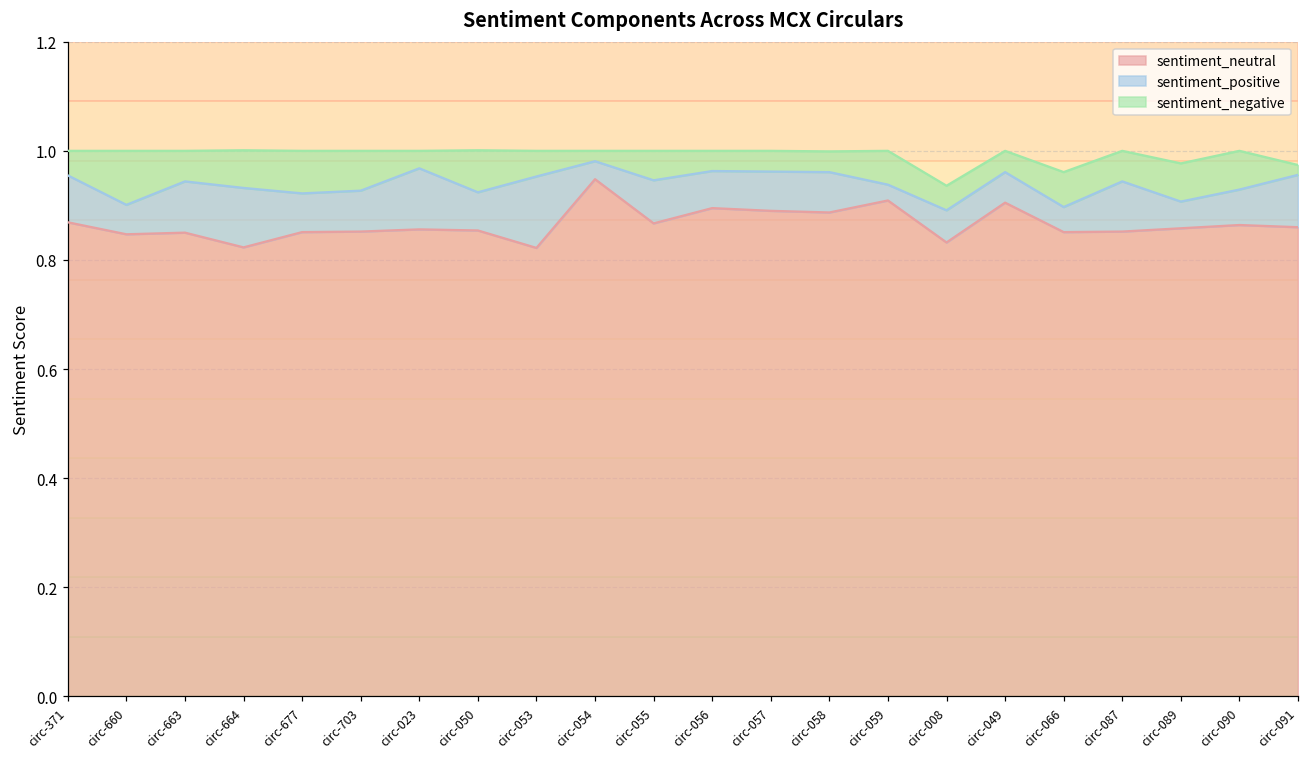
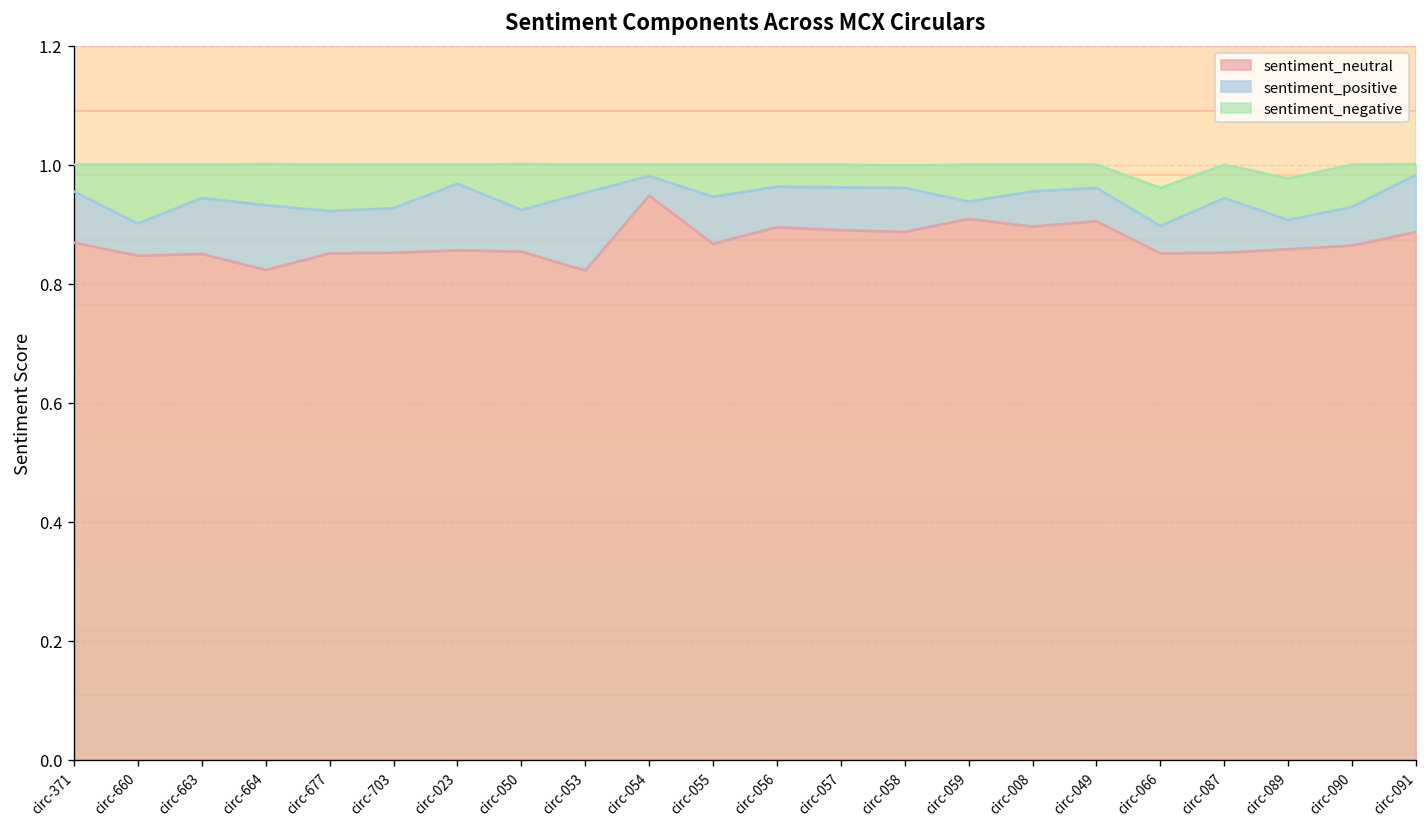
sentiment_neutral, circ-008: 0.83 -> 0.90
sentiment_neutral, circ-091: 0.86 -> 0.89
